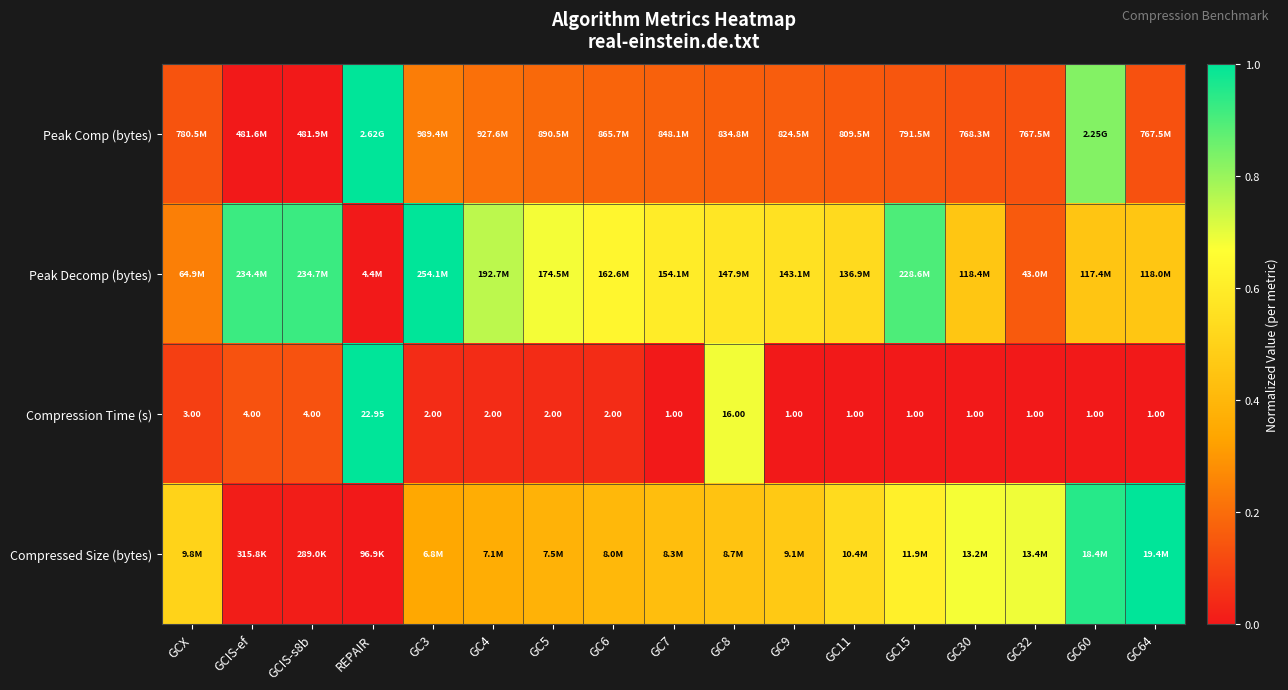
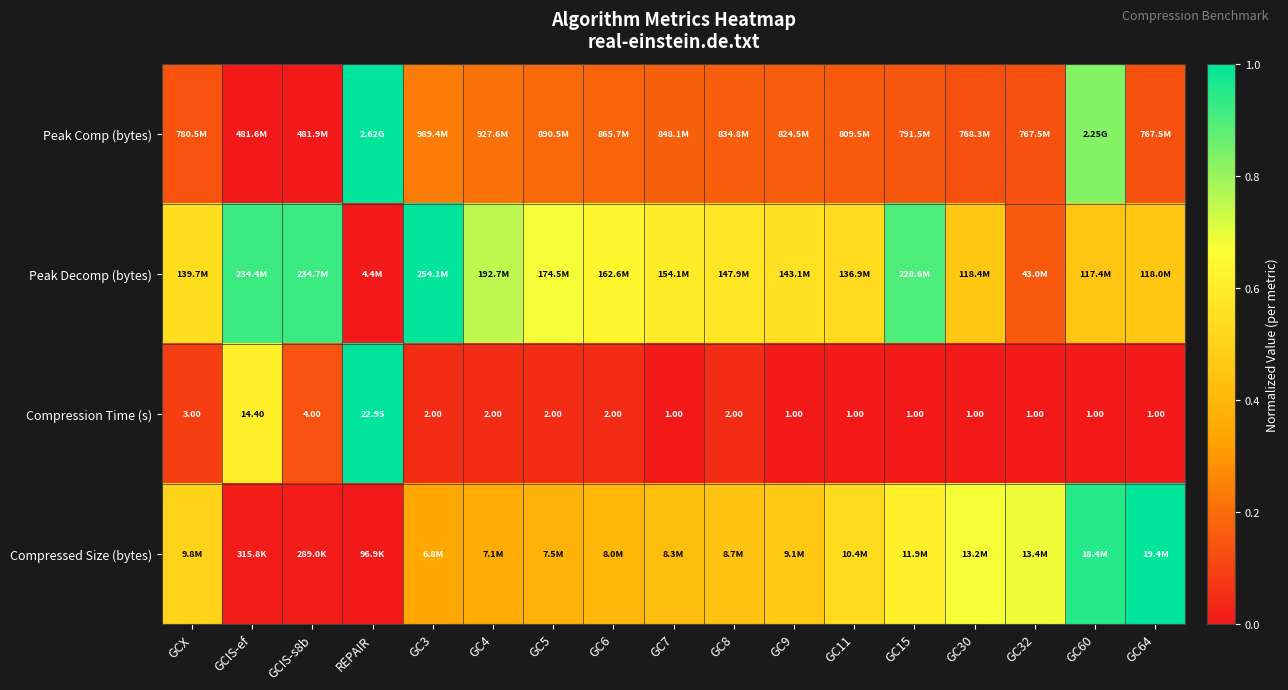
Peak Decomp (bytes), GCX: 64.9M -> 139.7M
Compression Time (s), GCIS-ef: 4.00 -> 14.40
Compression Time (s), GC8: 16.00 -> 2.00
